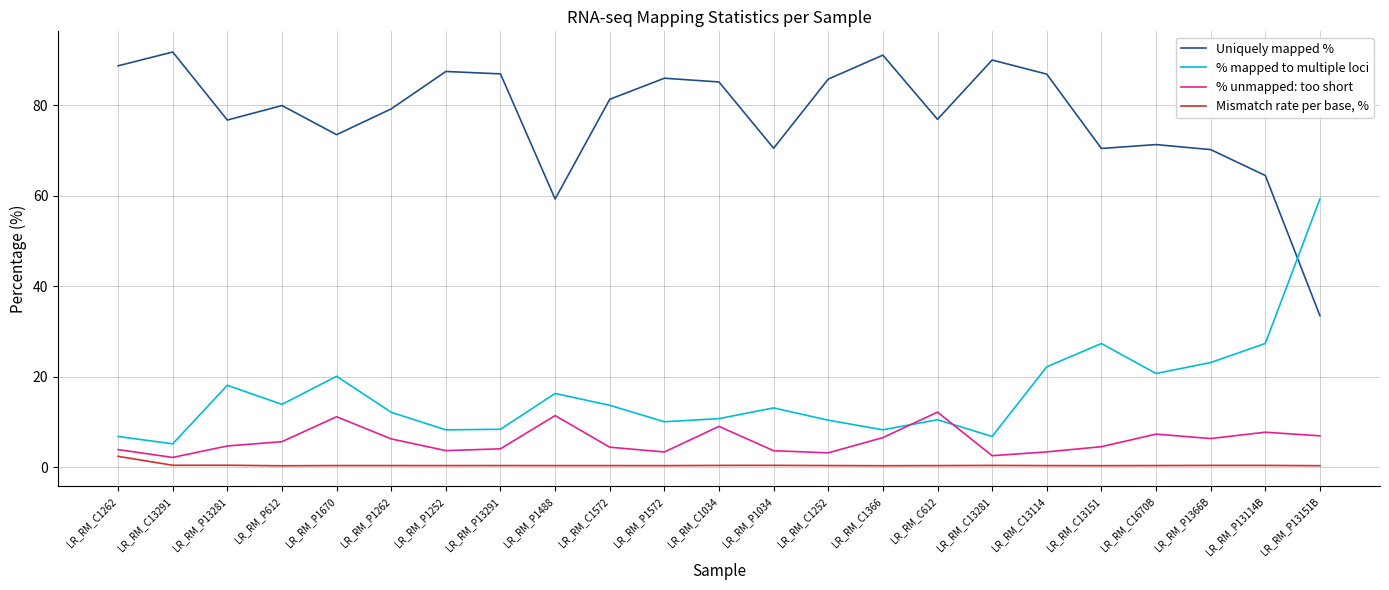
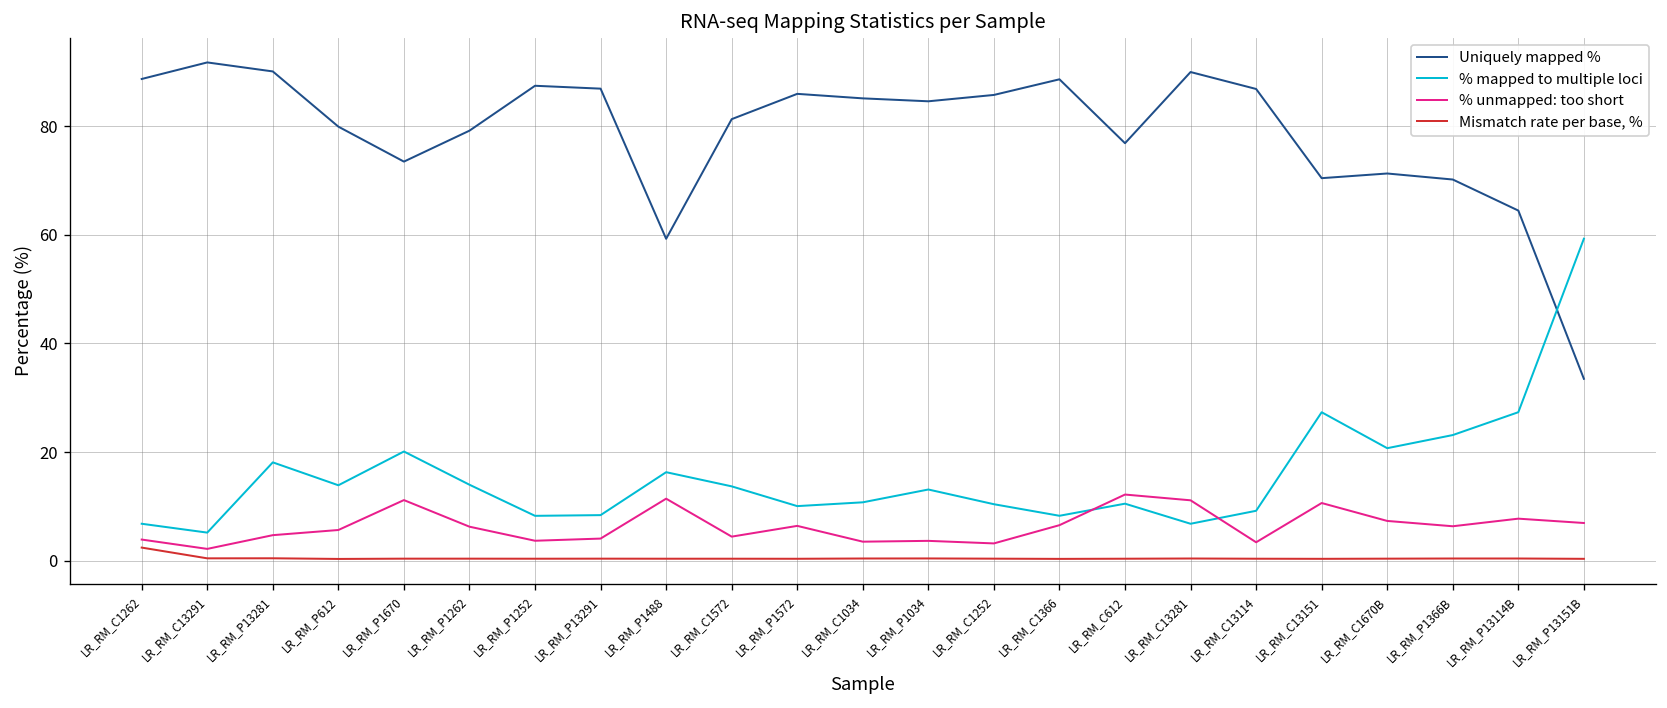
Uniquely mapped %, LR_RM_P13281: 77 -> 90
% mapped to multiple loci, LR_RM_P1262: 12 -> 14
% unmapped: too short, LR_RM_P1572: 3 -> 6
% unmapped: too short, LR_RM_C1034: 9 -> 3
Uniquely mapped %, LR_RM_P1034: 71 -> 85
Uniquely mapped %, LR_RM_C1366: 91 -> 89
% unmapped: too short, LR_RM_C13281: 3 -> 11
% mapped to multiple loci, LR_RM_C13114: 22 -> 9
% unmapped: too short, LR_RM_C13151: 5 -> 11
